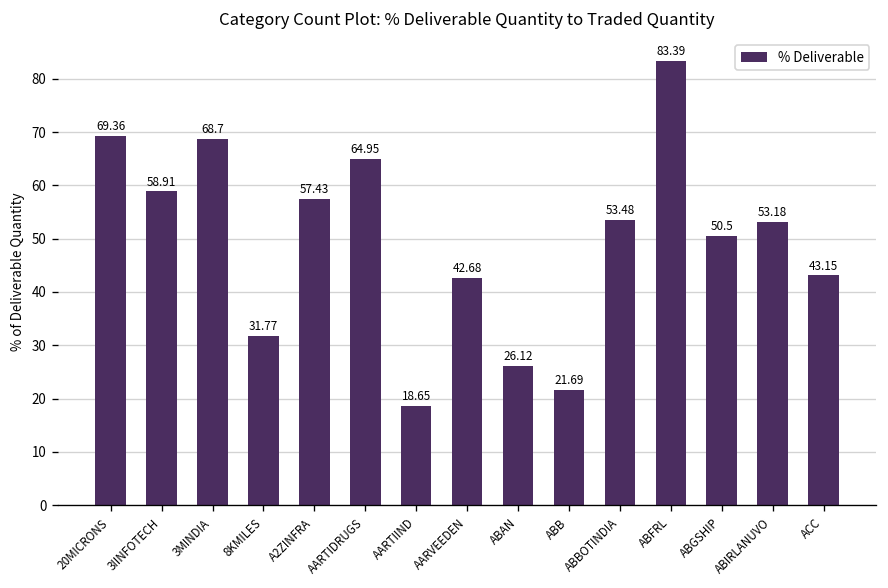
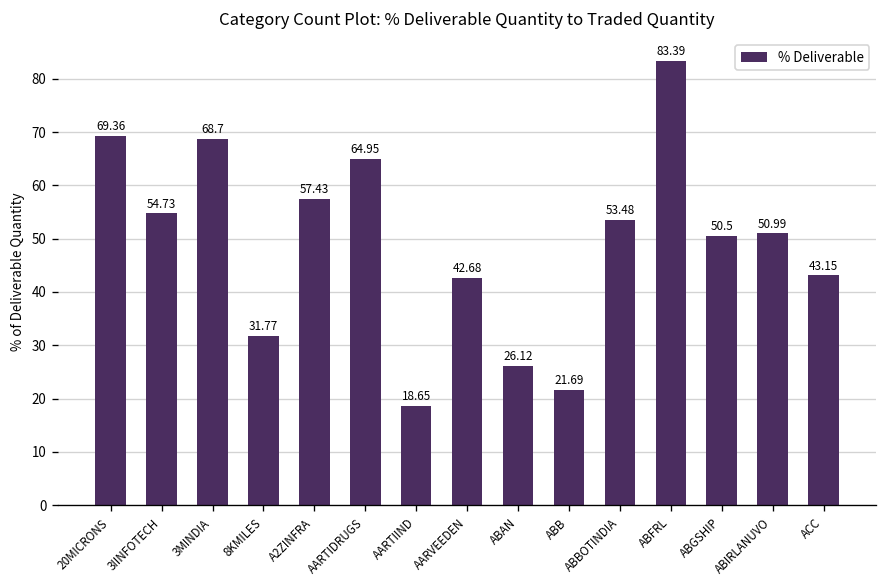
3IINFOTECH: 58.91 -> 54.73
ABIRLANUVO: 53.18 -> 50.99
